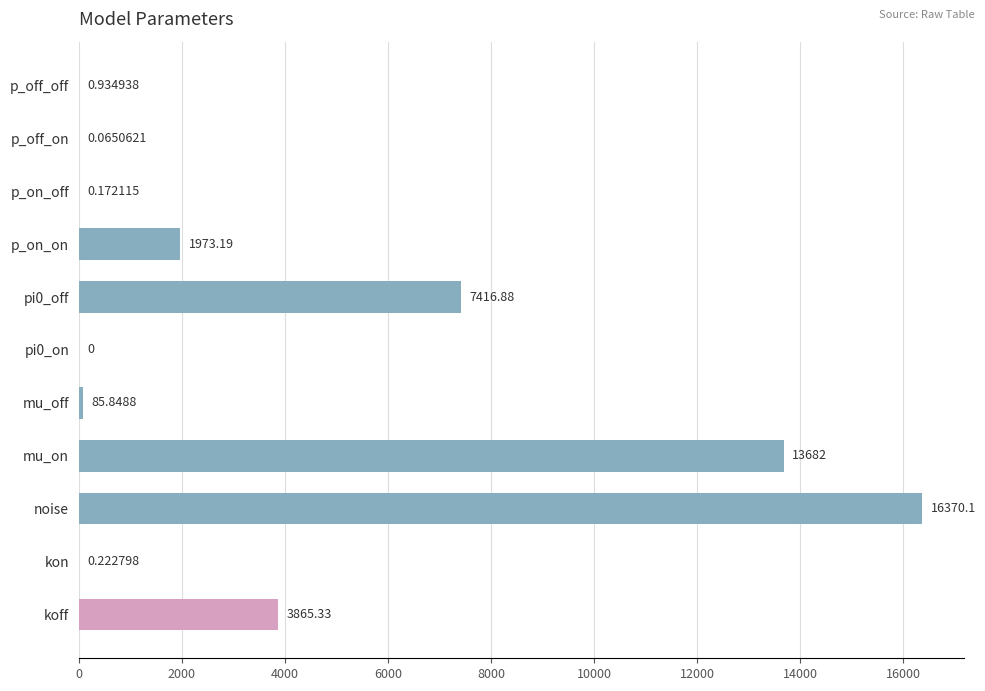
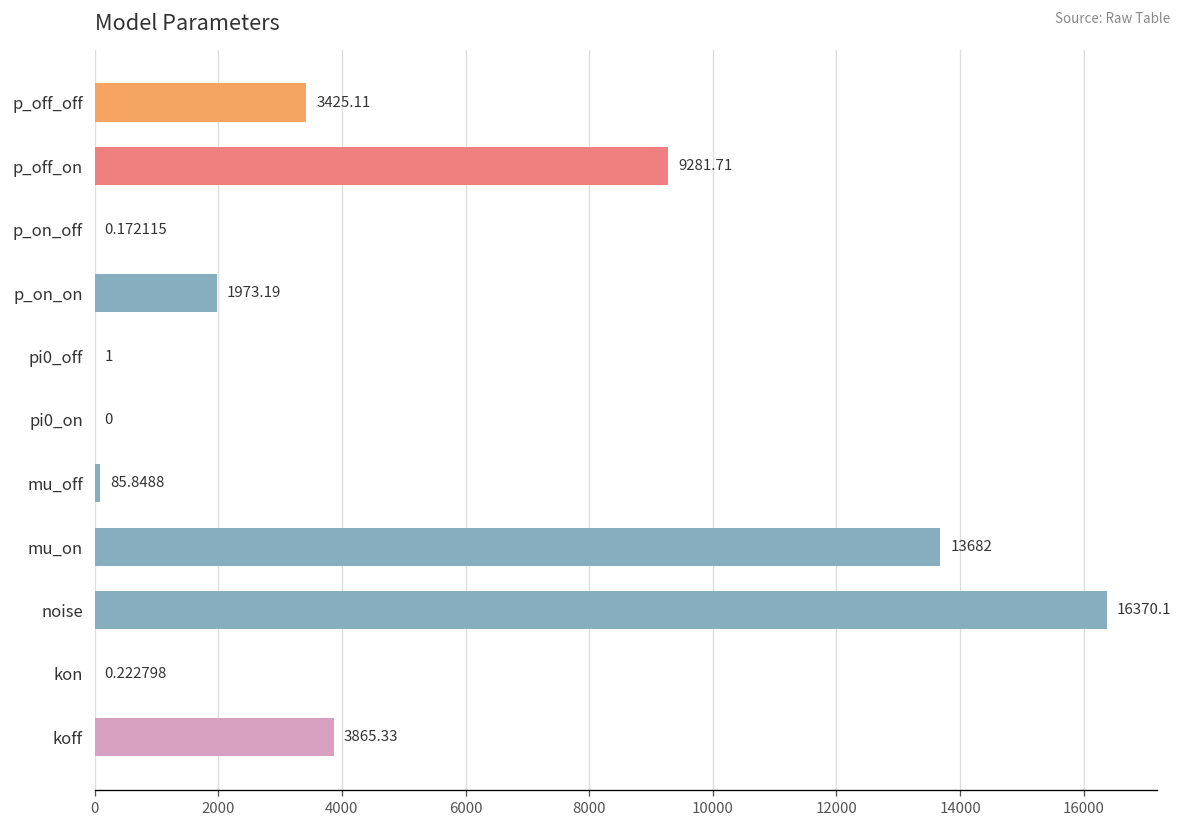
p_off_off: 0.934938 -> 3425.11
p_off_on: 0.0650621 -> 9281.71
pi0_off: 7416.88 -> 1
